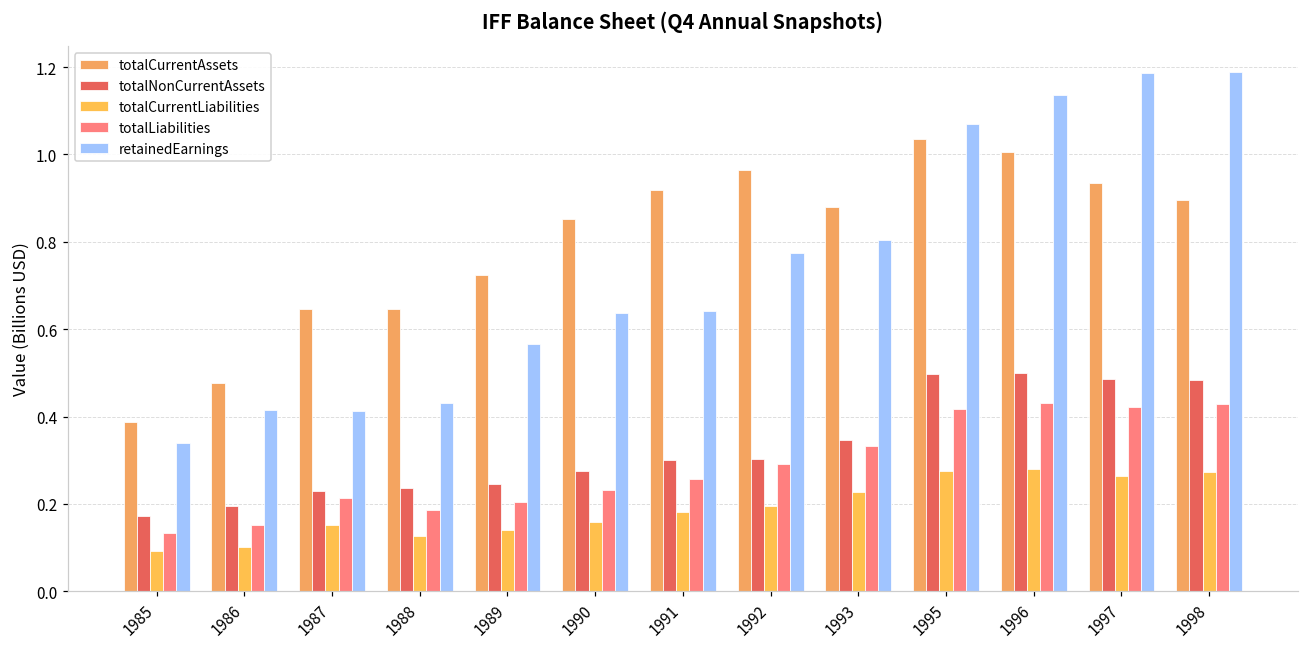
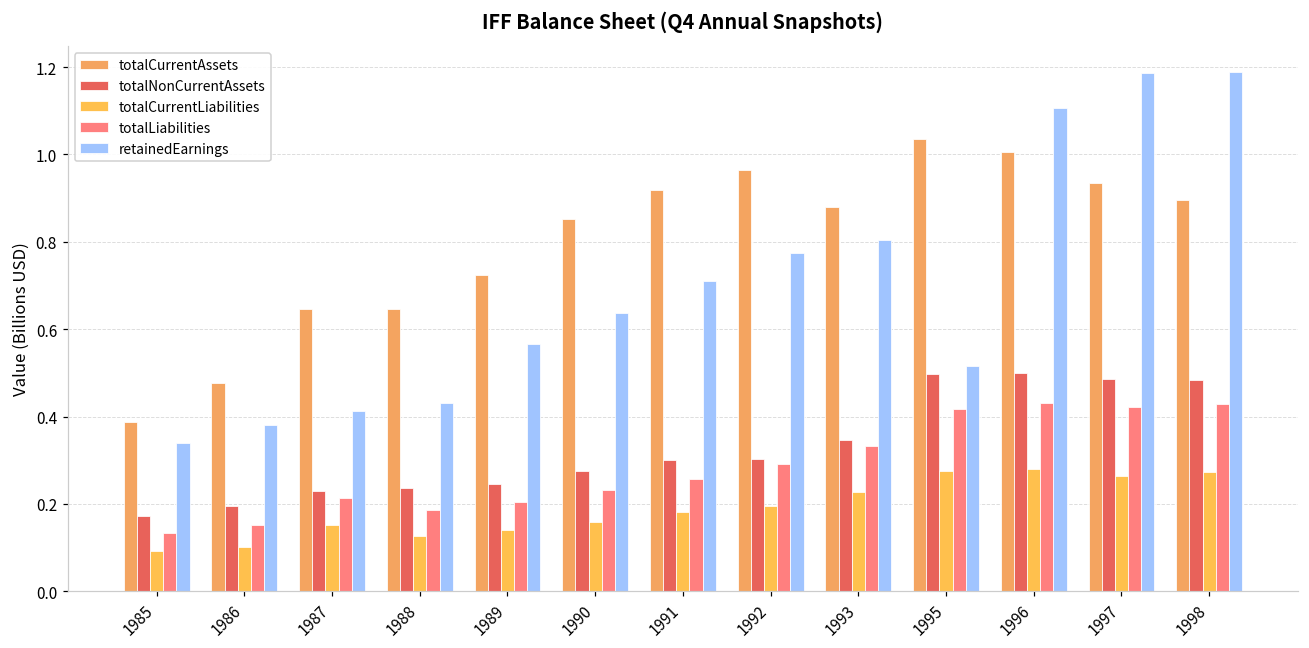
retainedEarnings, 1986: 0.41 -> 0.38
retainedEarnings, 1991: 0.64 -> 0.71
retainedEarnings, 1995: 1.07 -> 0.52
retainedEarnings, 1996: 1.14 -> 1.11
